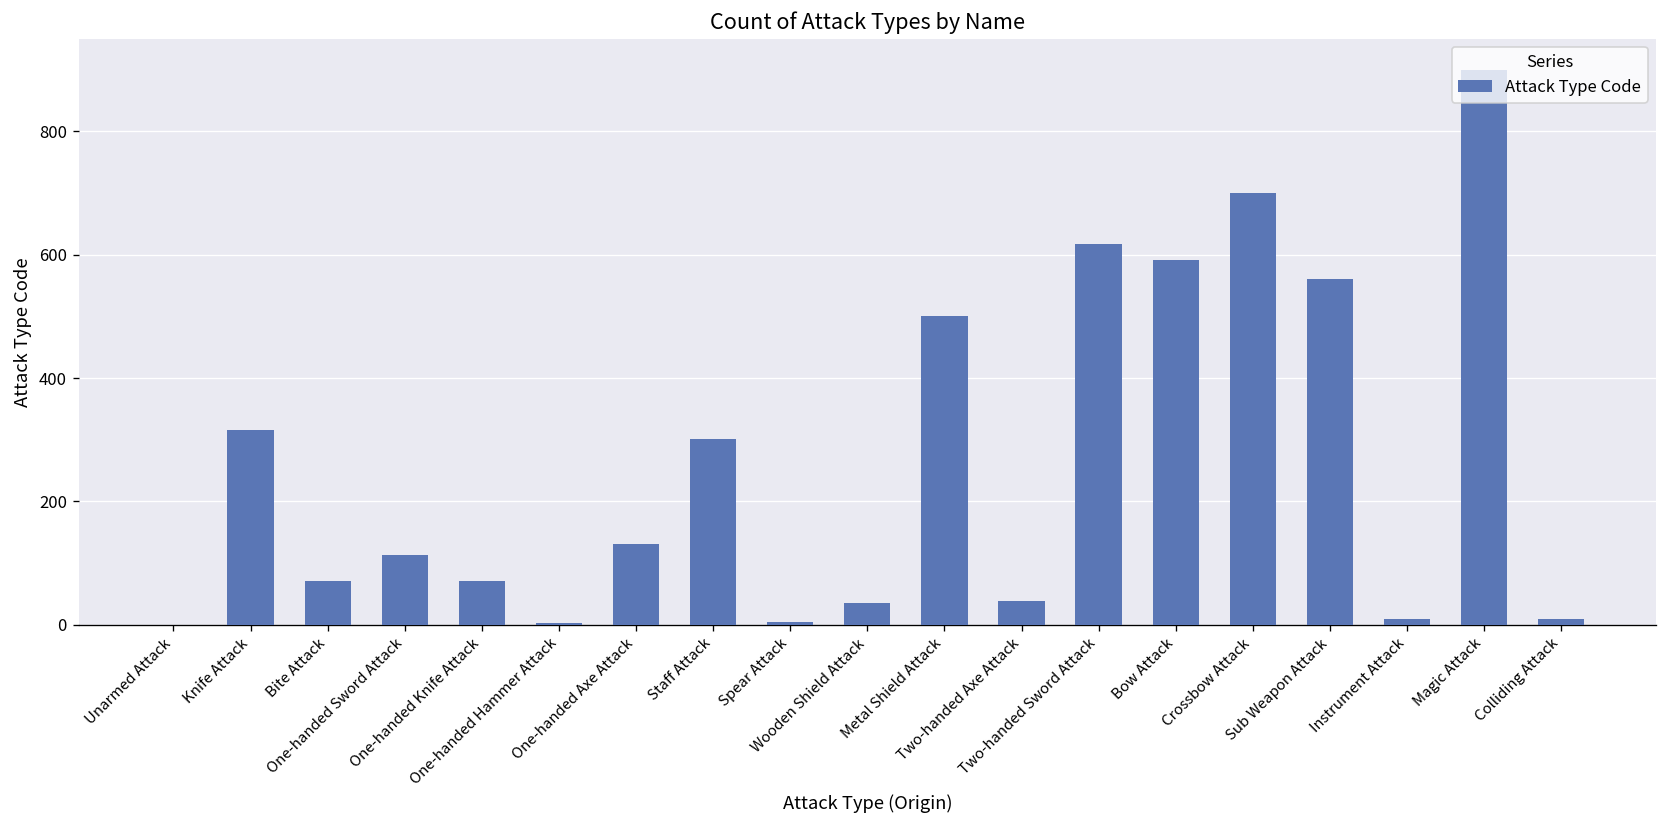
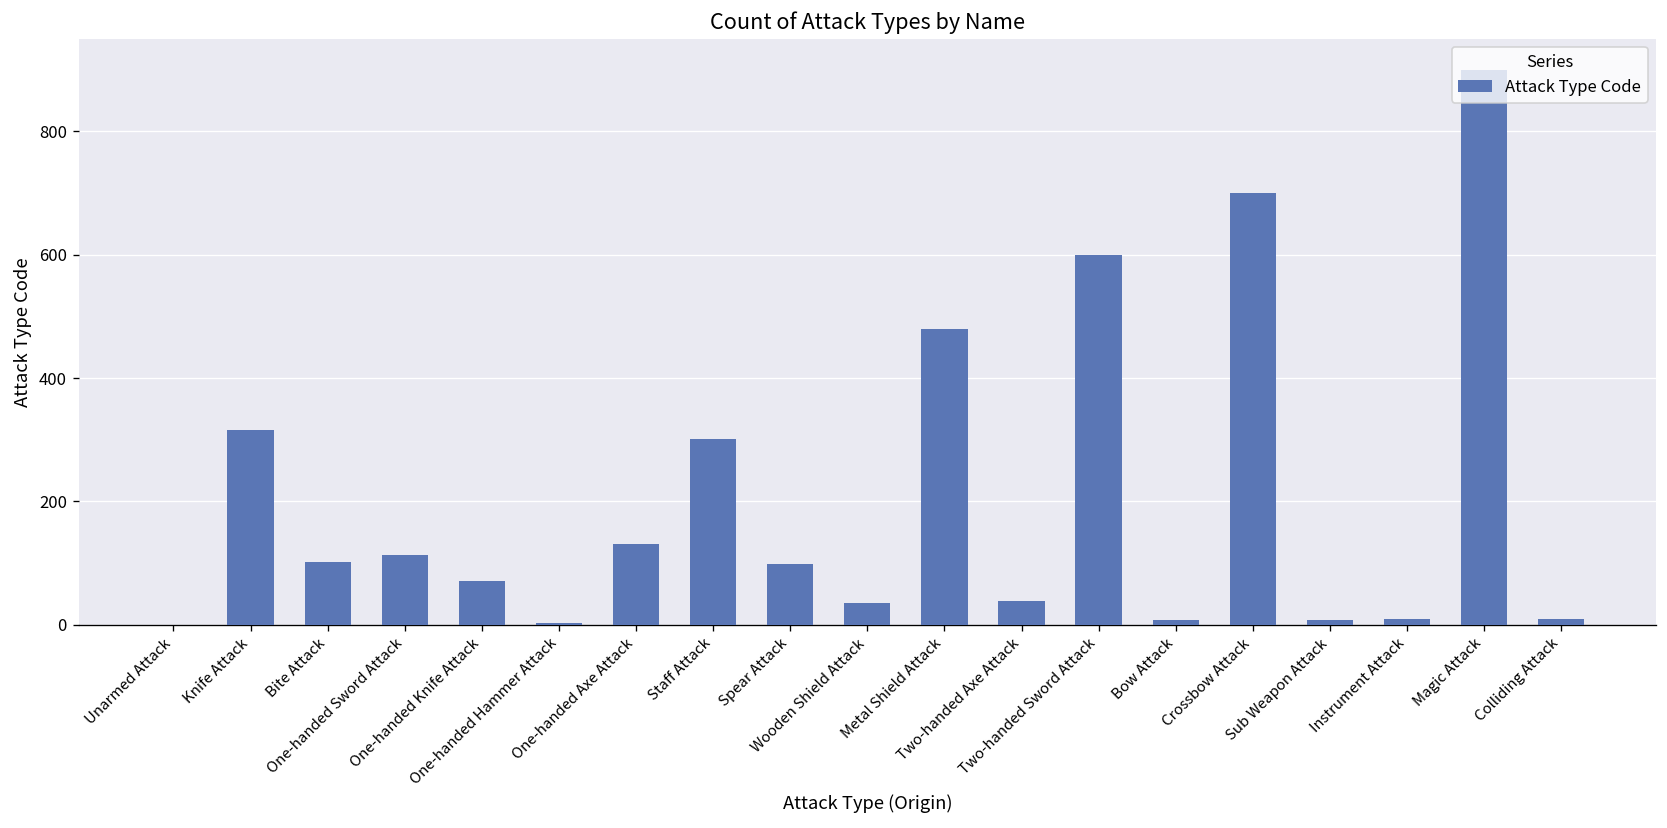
Bite Attack: 70 -> 100
Spear Attack: 0 -> 100
Metal Shield Attack: 500 -> 480
Two-handed Sword Attack: 620 -> 600
Bow Attack: 590 -> 10
Sub Weapon Attack: 560 -> 10
